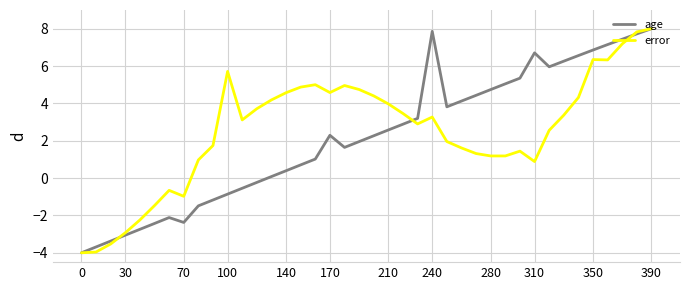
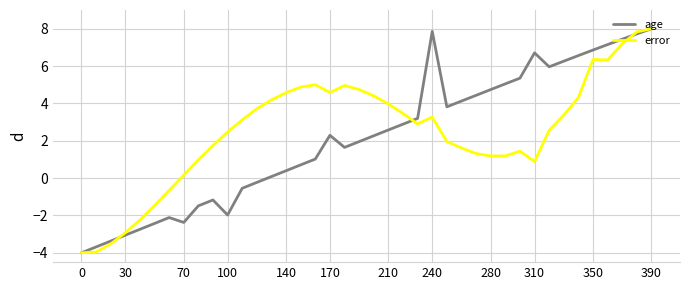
error, 70: -1.0 -> 0.2
age, 100: -0.9 -> -2.0
error, 100: 5.7 -> 2.5
